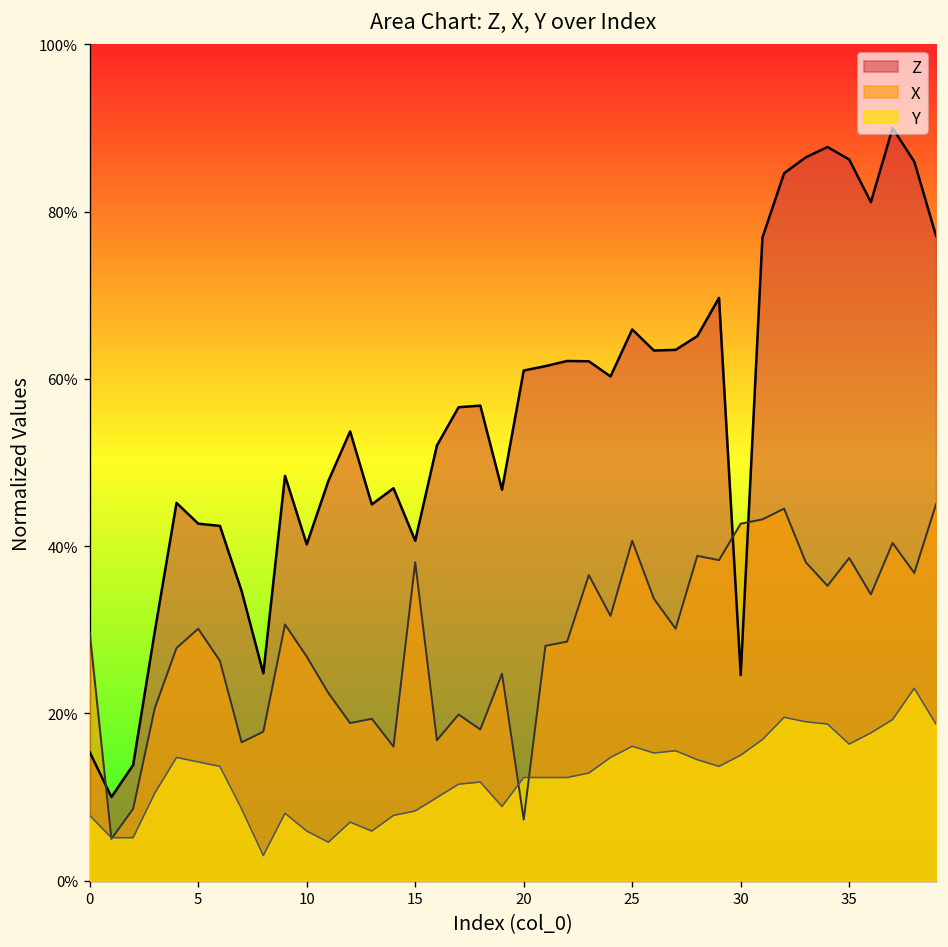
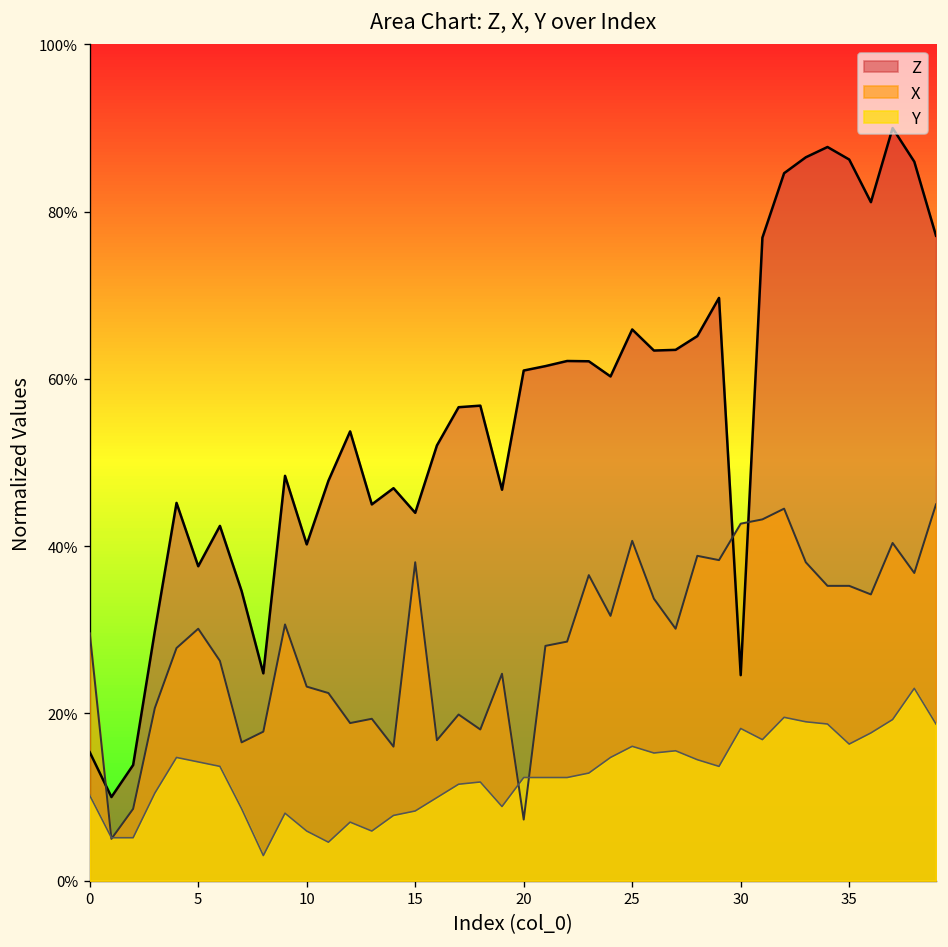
Y, 0: 8% -> 10%
Z, 5: 43% -> 38%
X, 10: 27% -> 23%
Z, 15: 41% -> 44%
Y, 30: 15% -> 18%
X, 35: 39% -> 35%
